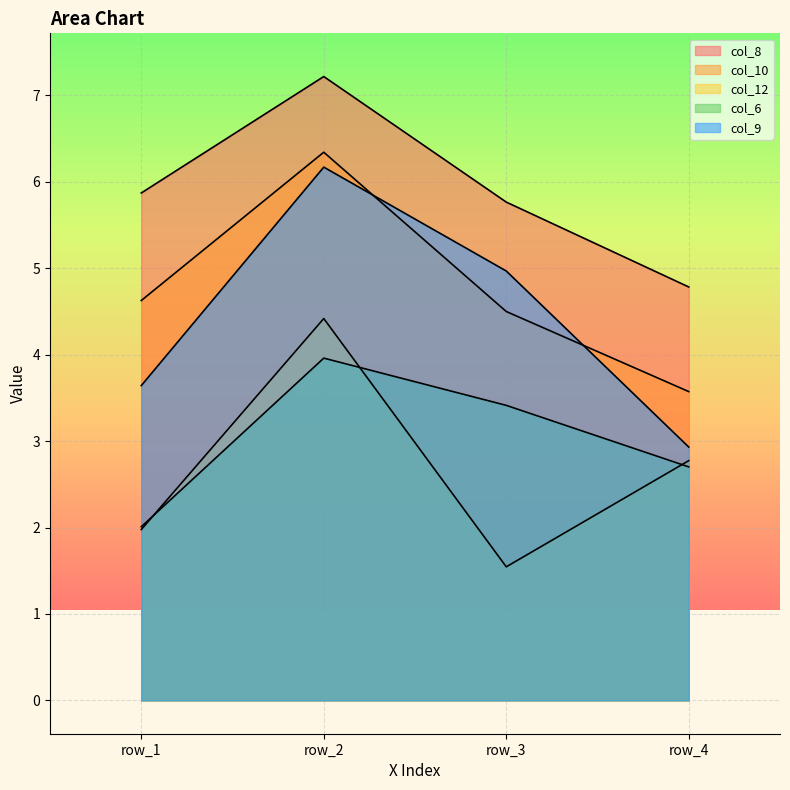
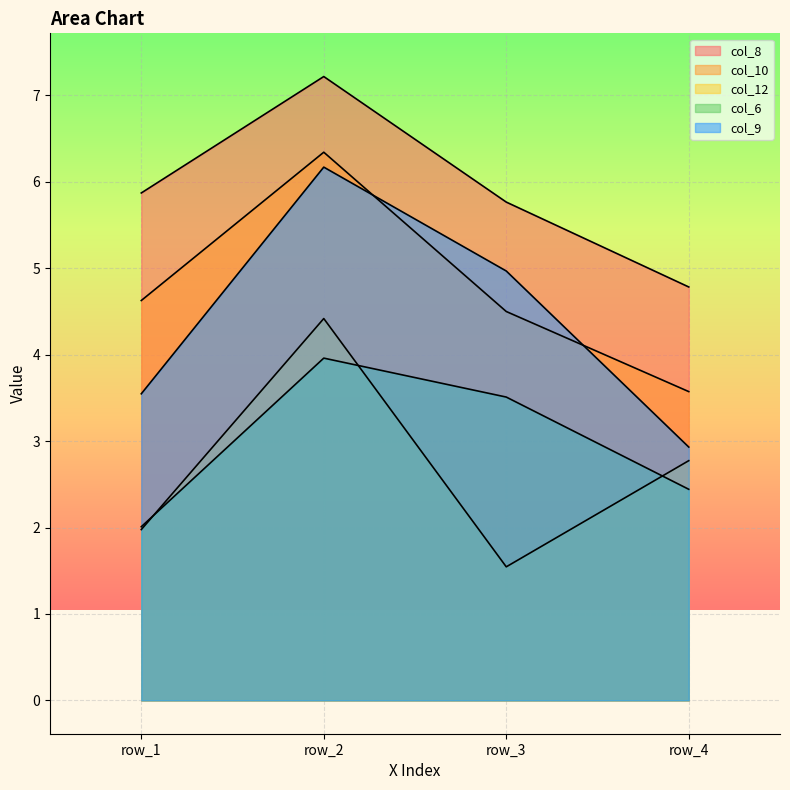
col_9, row_1: 3.6 -> 3.5
col_6, row_3: 3.4 -> 3.5
col_6, row_4: 2.7 -> 2.4
